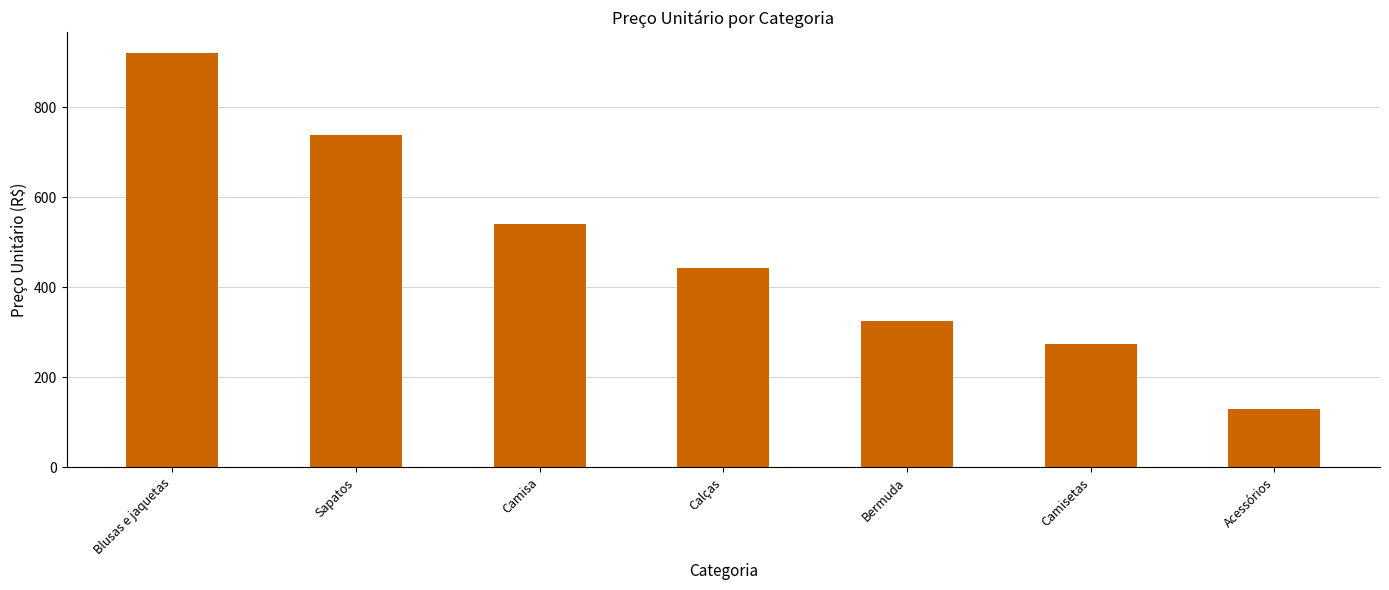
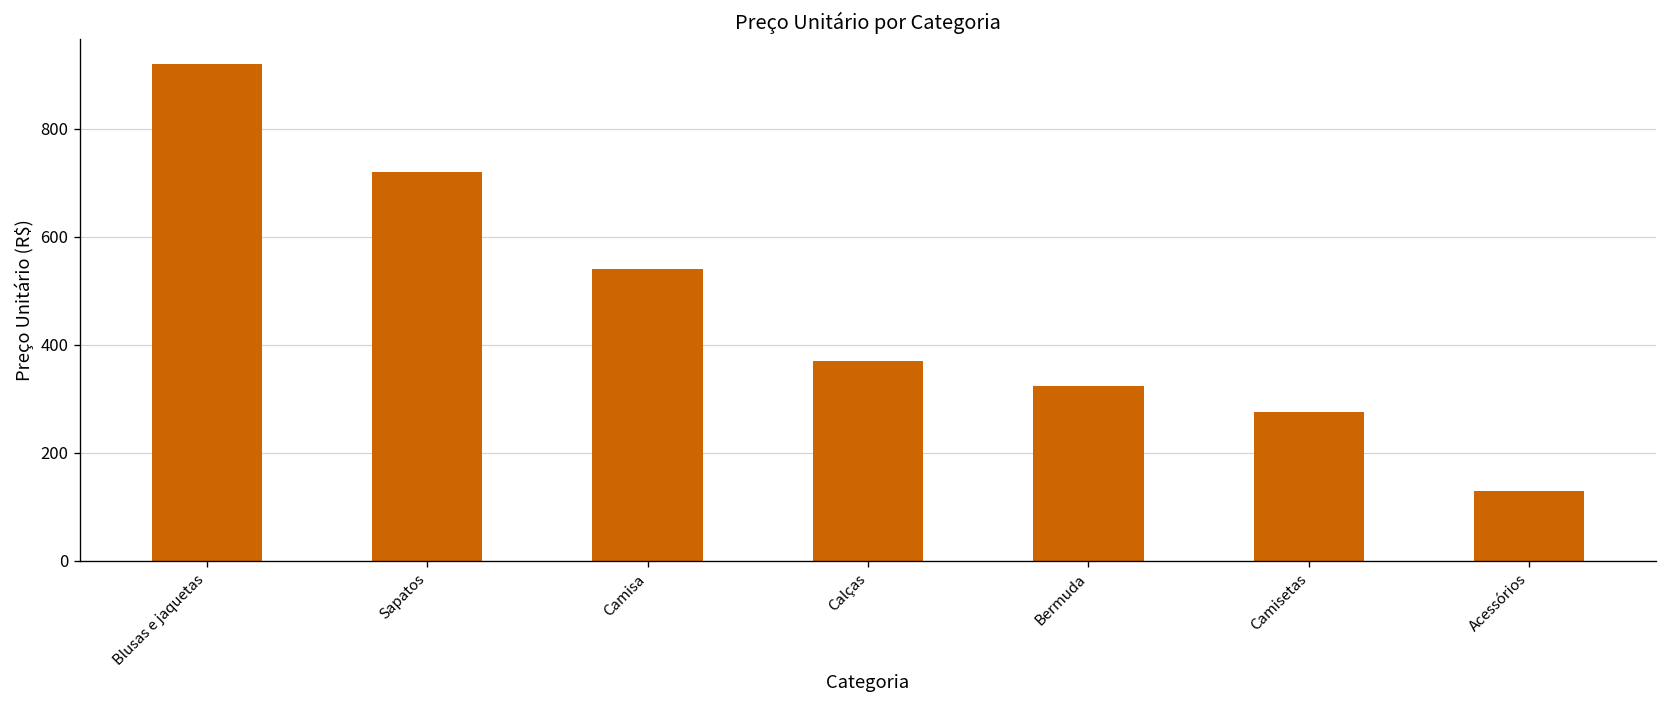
Sapatos: 740 -> 720
Calças: 440 -> 370
